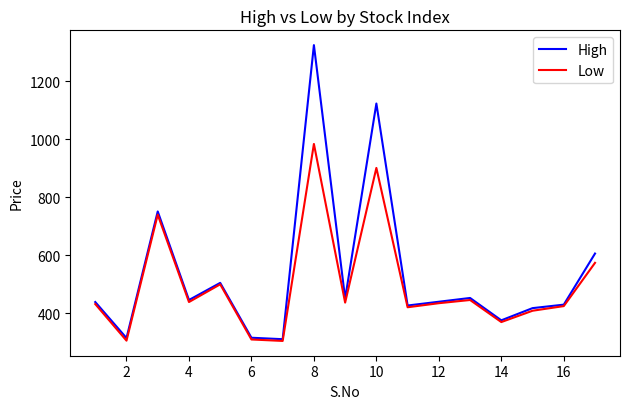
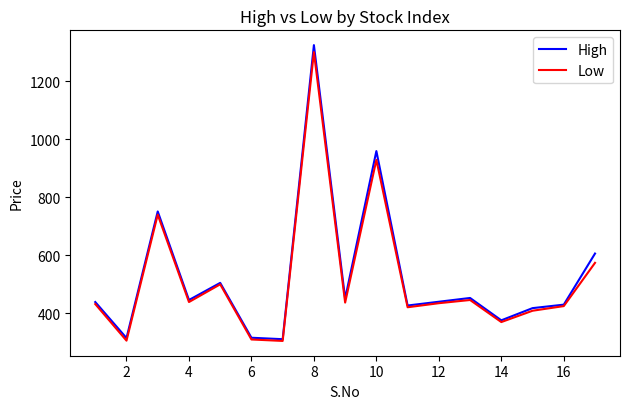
Low, 8: 980 -> 1300
High, 10: 1120 -> 960
Low, 10: 900 -> 930
